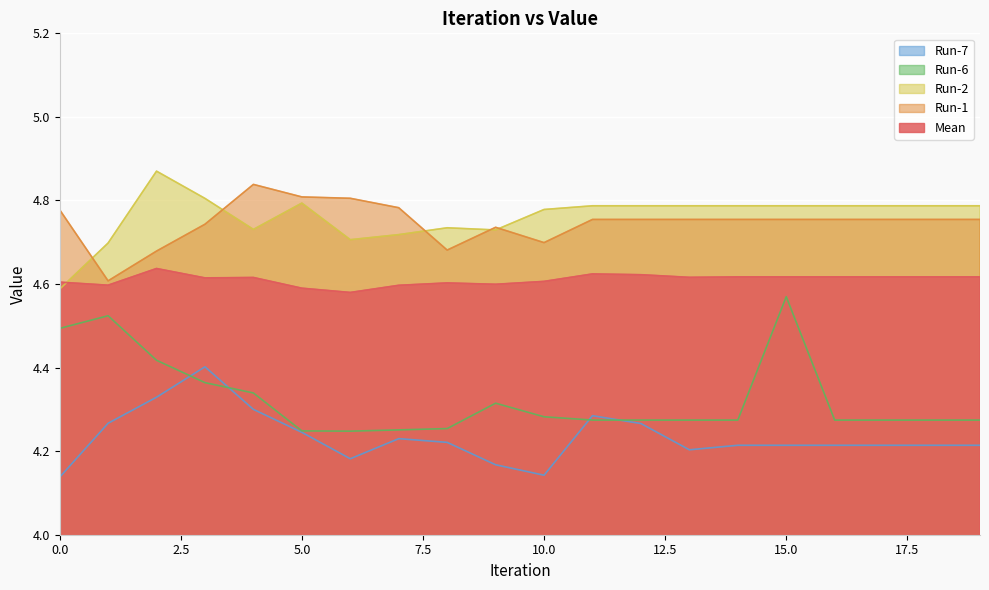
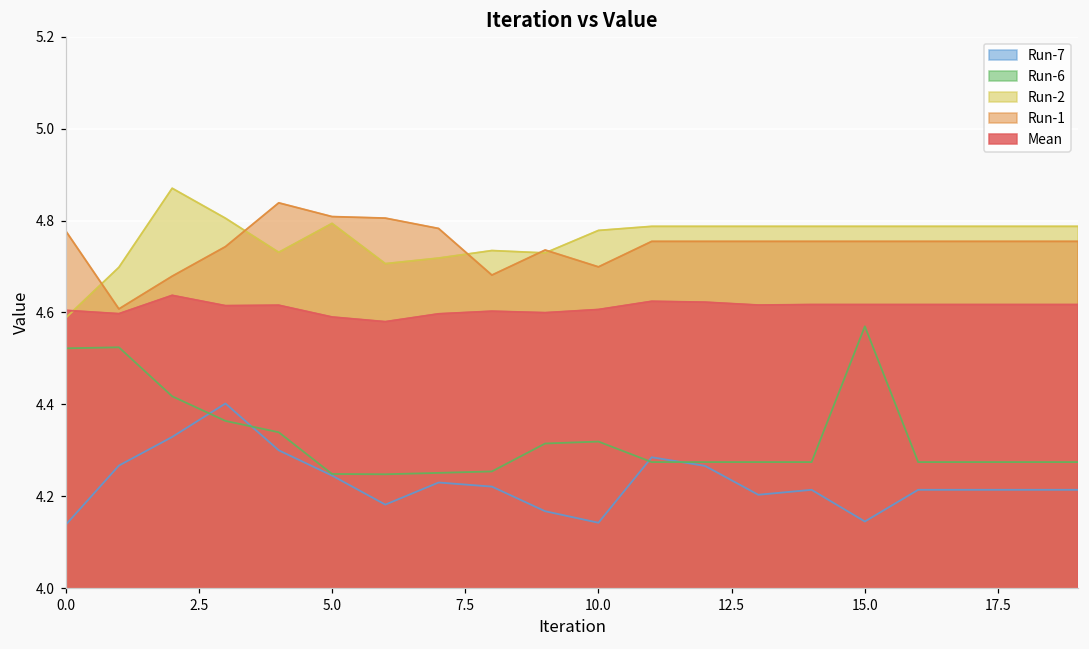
Run-6, 0.0: 4.49 -> 4.52
Run-6, 10.0: 4.28 -> 4.32
Run-7, 15.0: 4.21 -> 4.15
